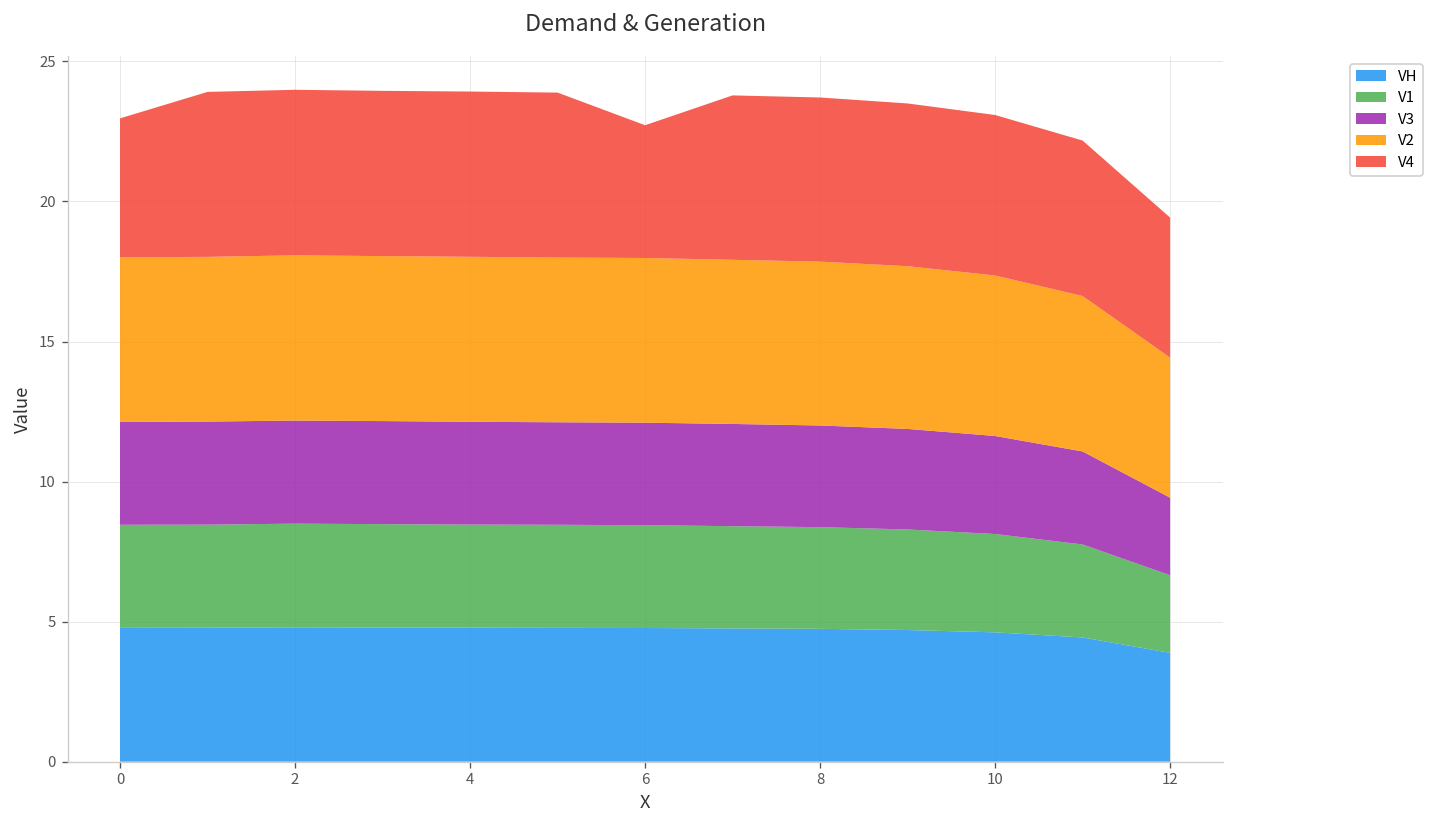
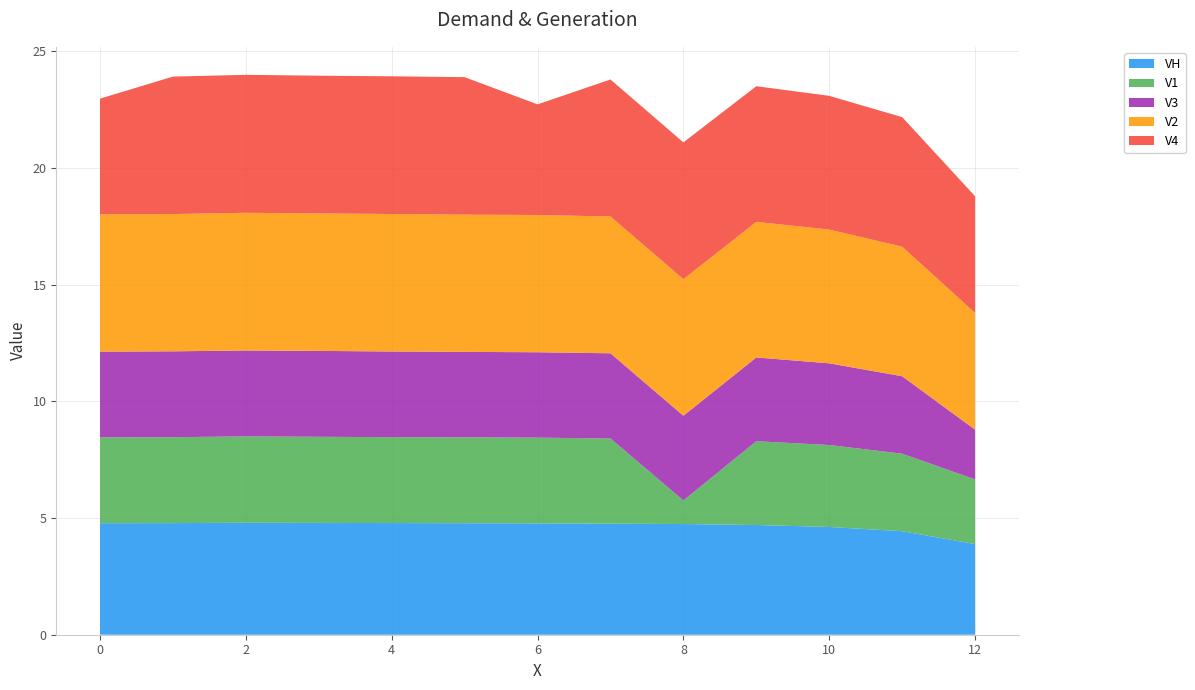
V1, 8: 3.6 -> 1.0
V3, 12: 2.8 -> 2.1
